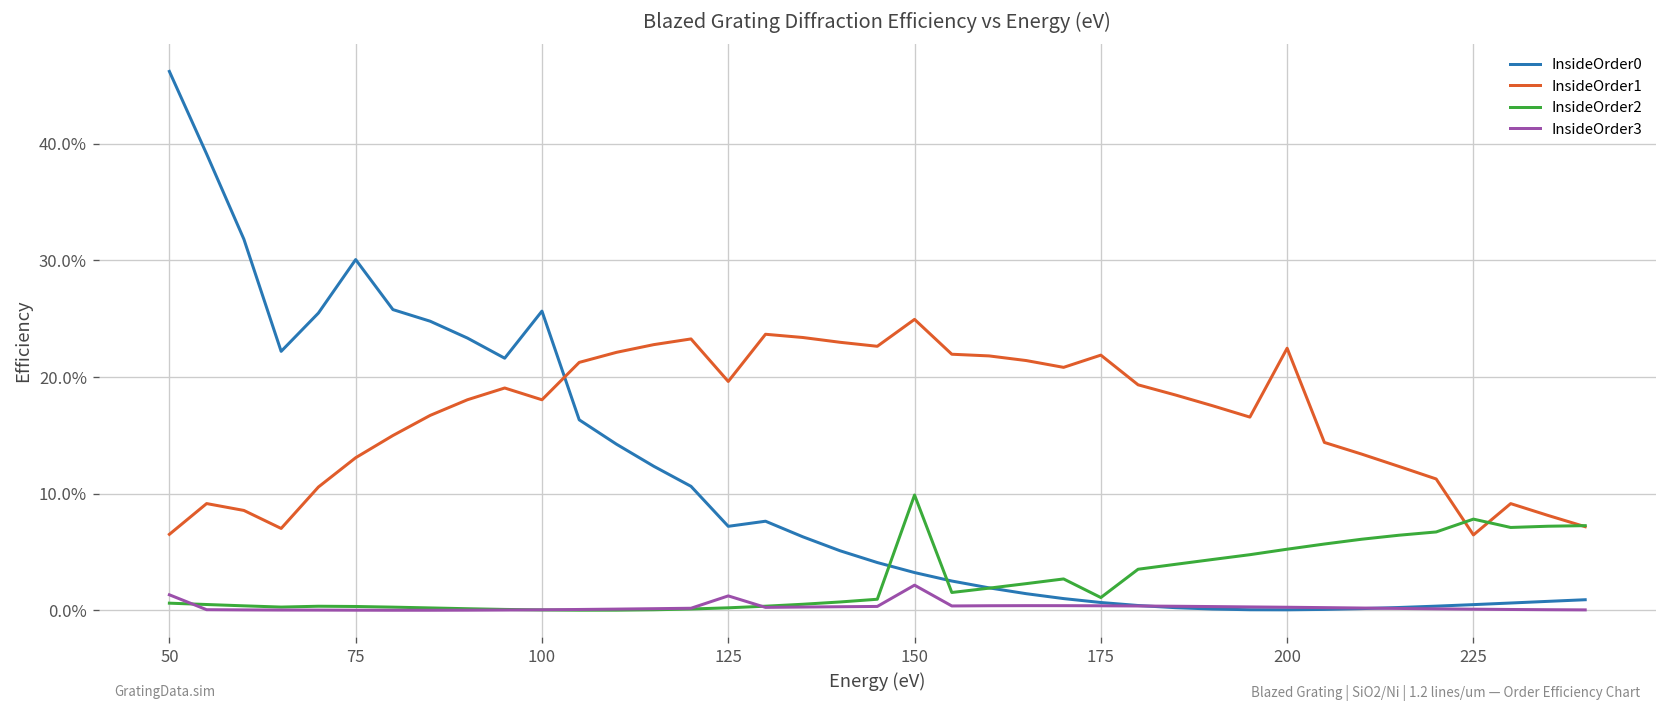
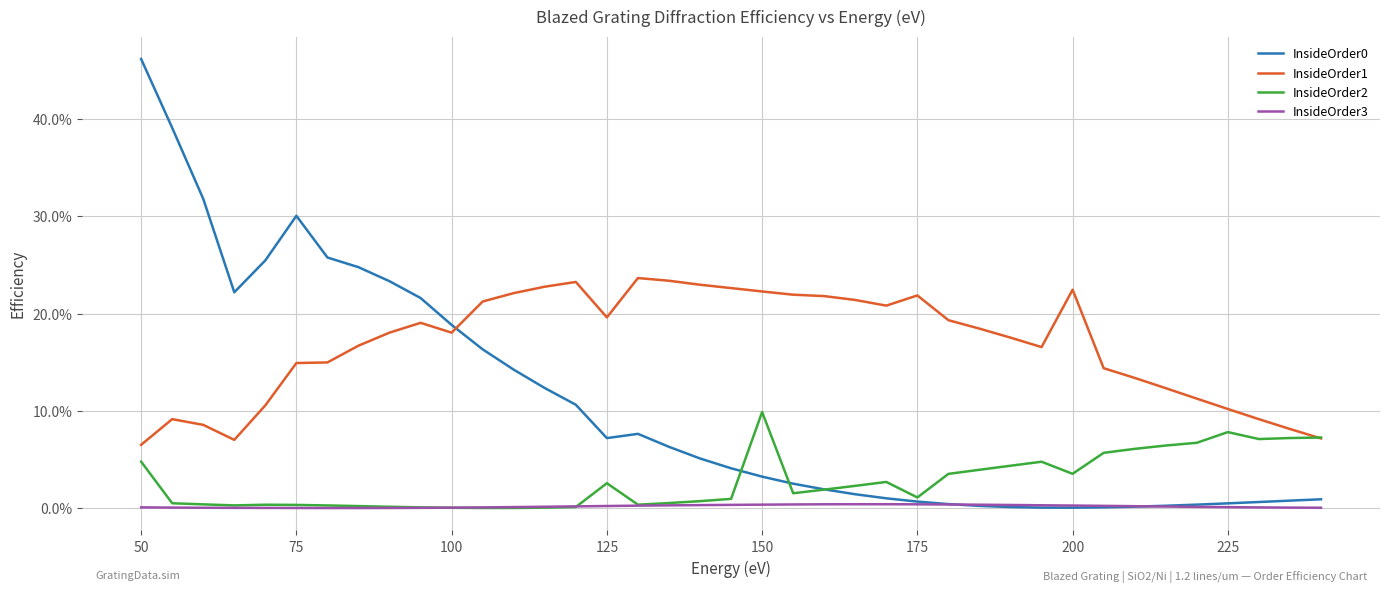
InsideOrder2, 50: 1% -> 5%
InsideOrder3, 50: 1% -> 0%
InsideOrder1, 75: 13% -> 15%
InsideOrder0, 100: 26% -> 19%
InsideOrder2, 125: 0% -> 3%
InsideOrder3, 125: 1% -> 0%
InsideOrder1, 150: 25% -> 22%
InsideOrder3, 150: 2% -> 0%
InsideOrder2, 200: 5% -> 4%
InsideOrder1, 225: 6% -> 10%
